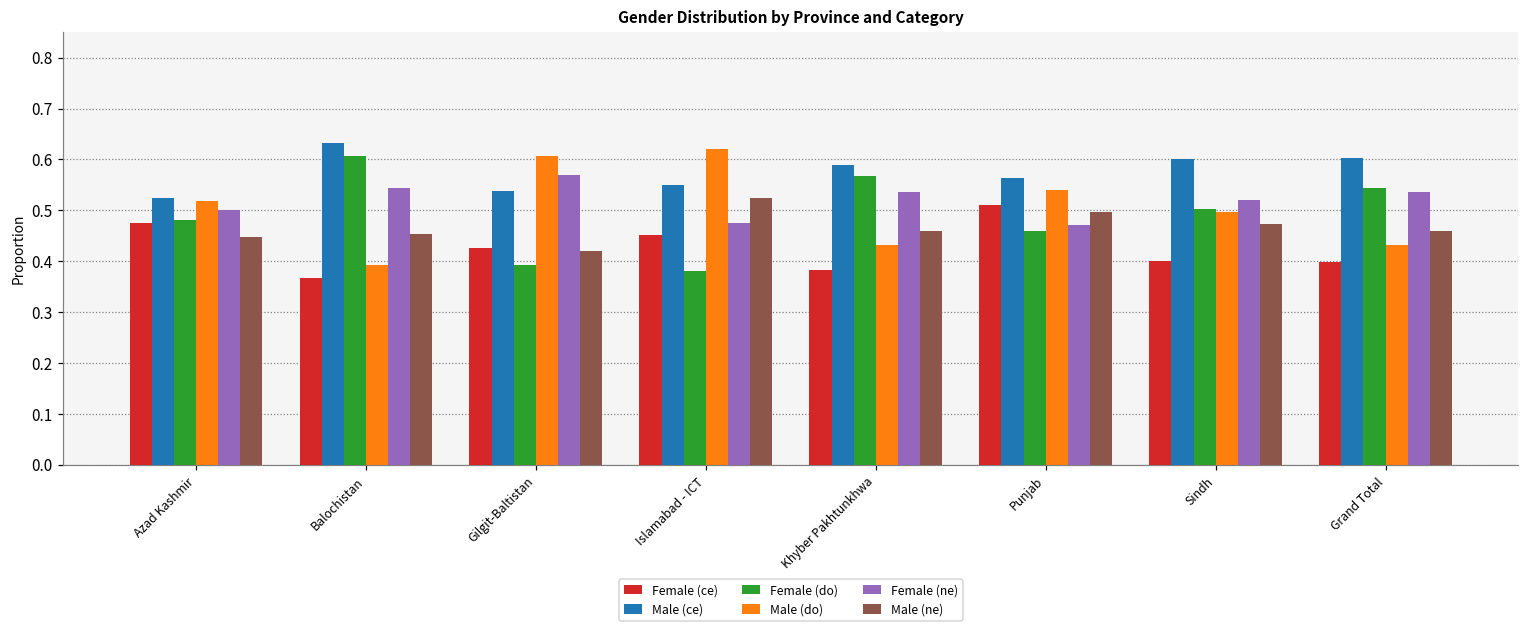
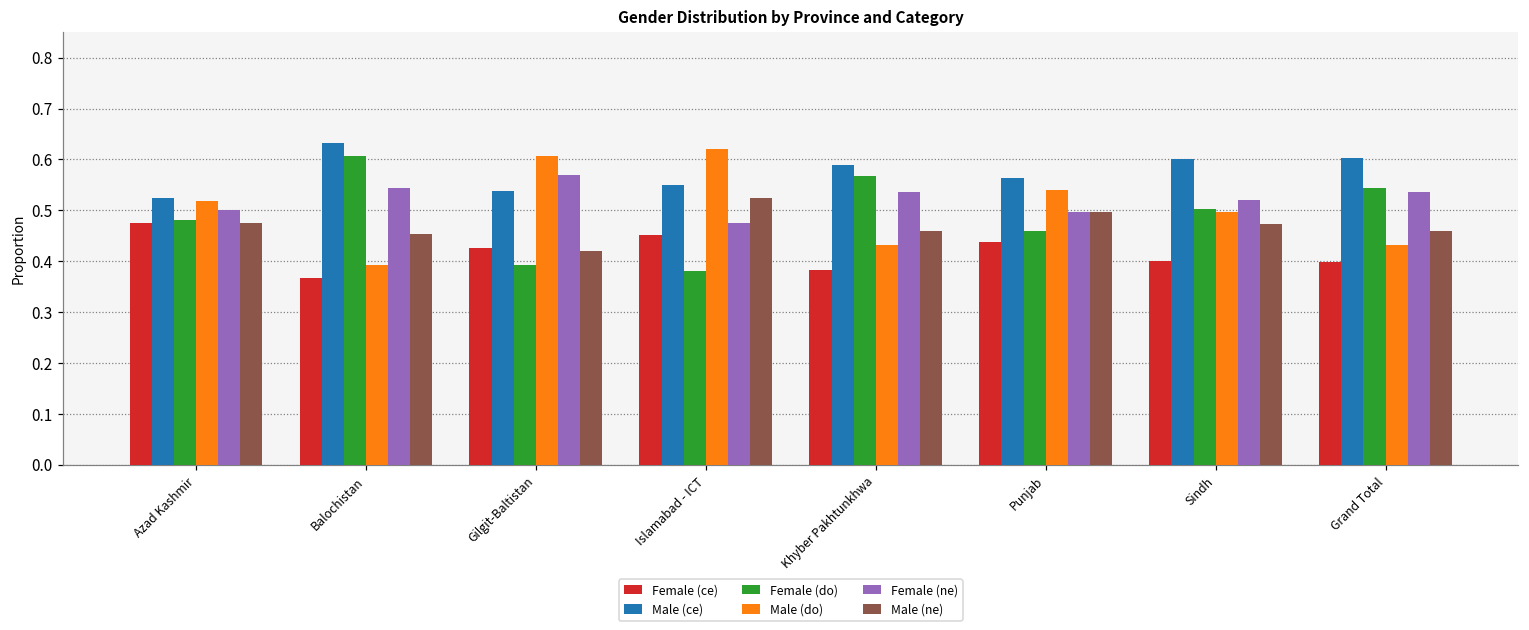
Male (ne), Azad Kashmir: 0.45 -> 0.48
Female (ce), Punjab: 0.51 -> 0.44
Female (ne), Punjab: 0.47 -> 0.50
